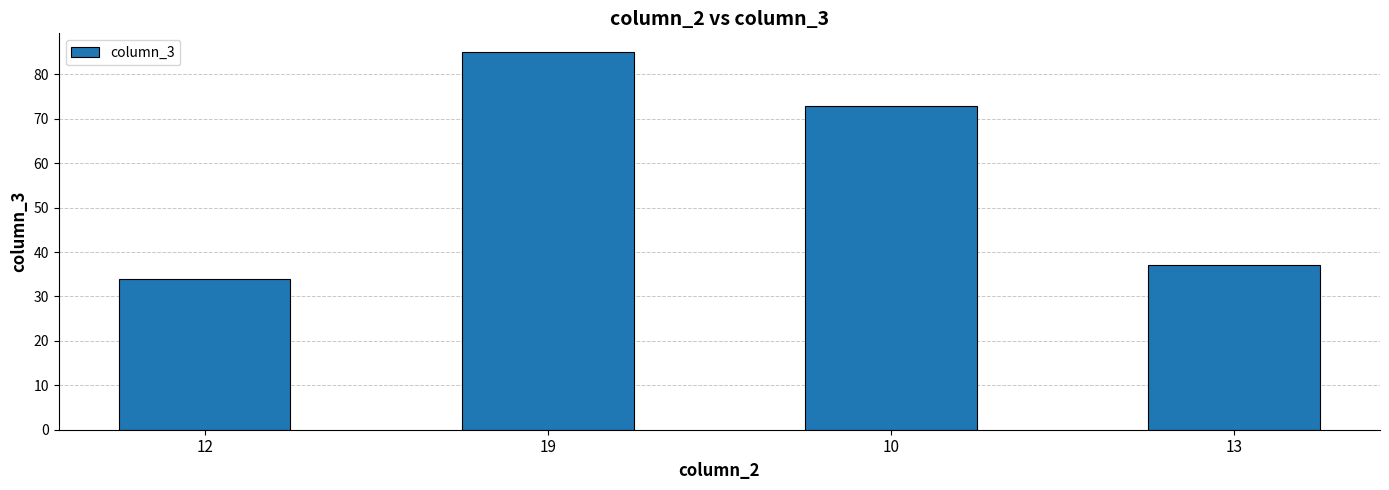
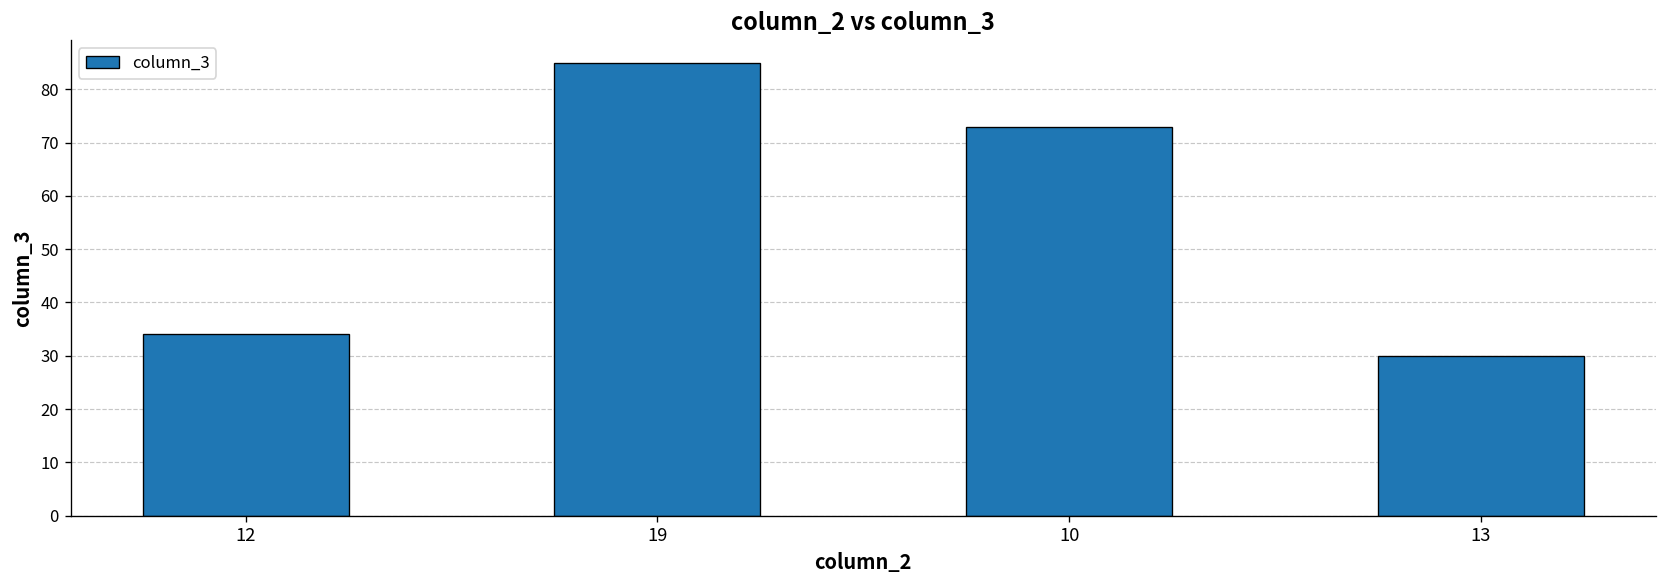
13: 37 -> 30
